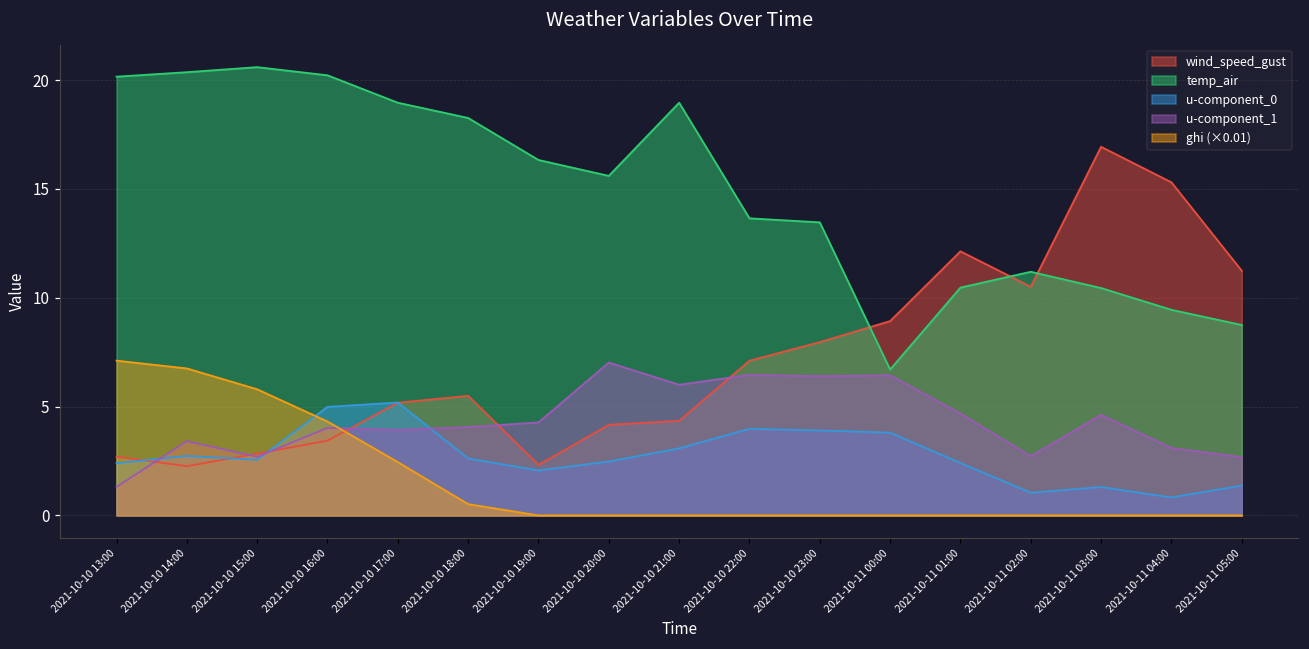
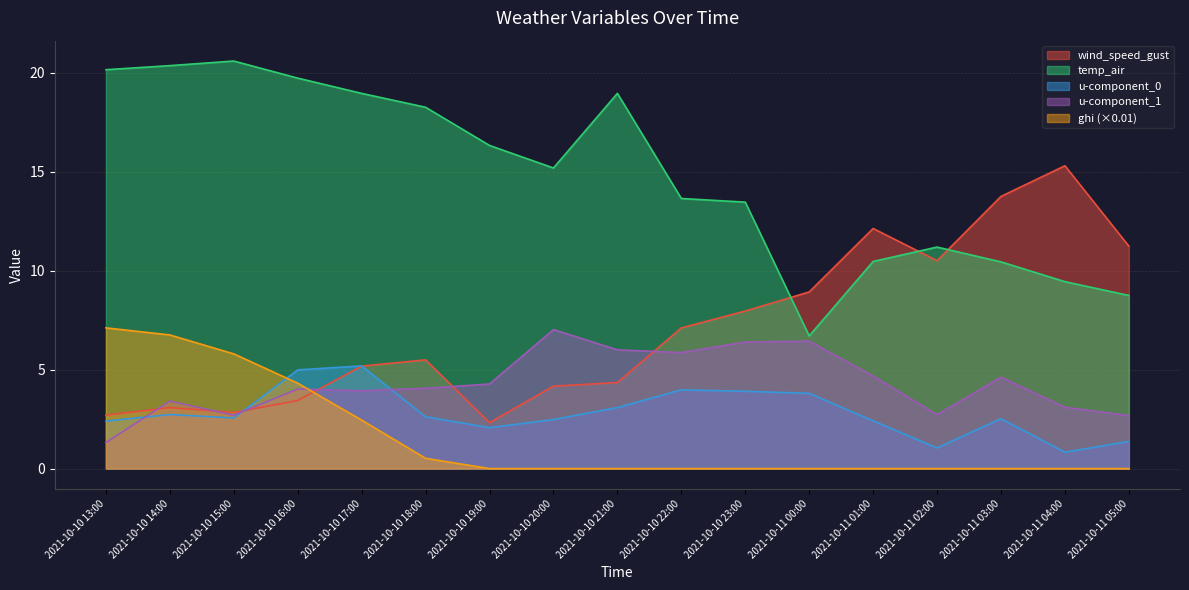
wind_speed_gust, 2021-10-10 14:00: 2.3 -> 3.1
temp_air, 2021-10-10 16:00: 20.2 -> 19.7
temp_air, 2021-10-10 20:00: 15.6 -> 15.2
u-component_1, 2021-10-10 22:00: 6.5 -> 5.9
wind_speed_gust, 2021-10-11 03:00: 16.9 -> 13.8
u-component_0, 2021-10-11 03:00: 1.3 -> 2.5
